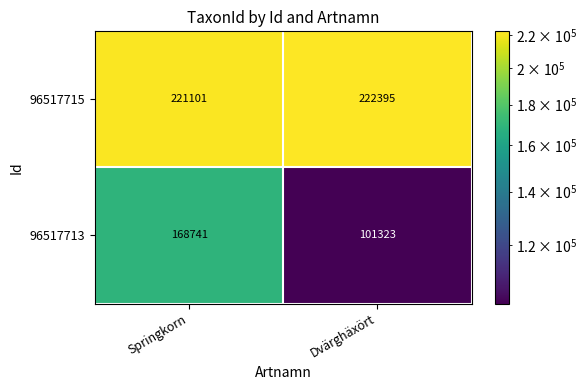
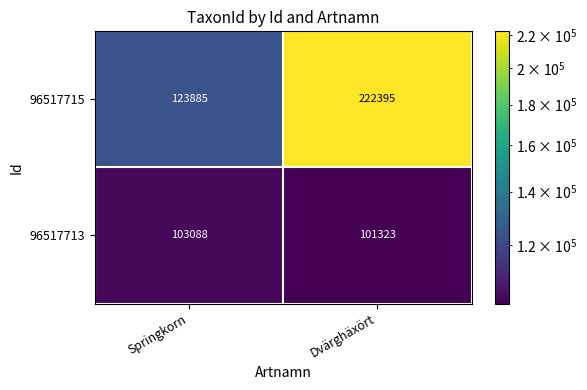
96517715, Springkorn: 221101 -> 123885
96517713, Springkorn: 168741 -> 103088
